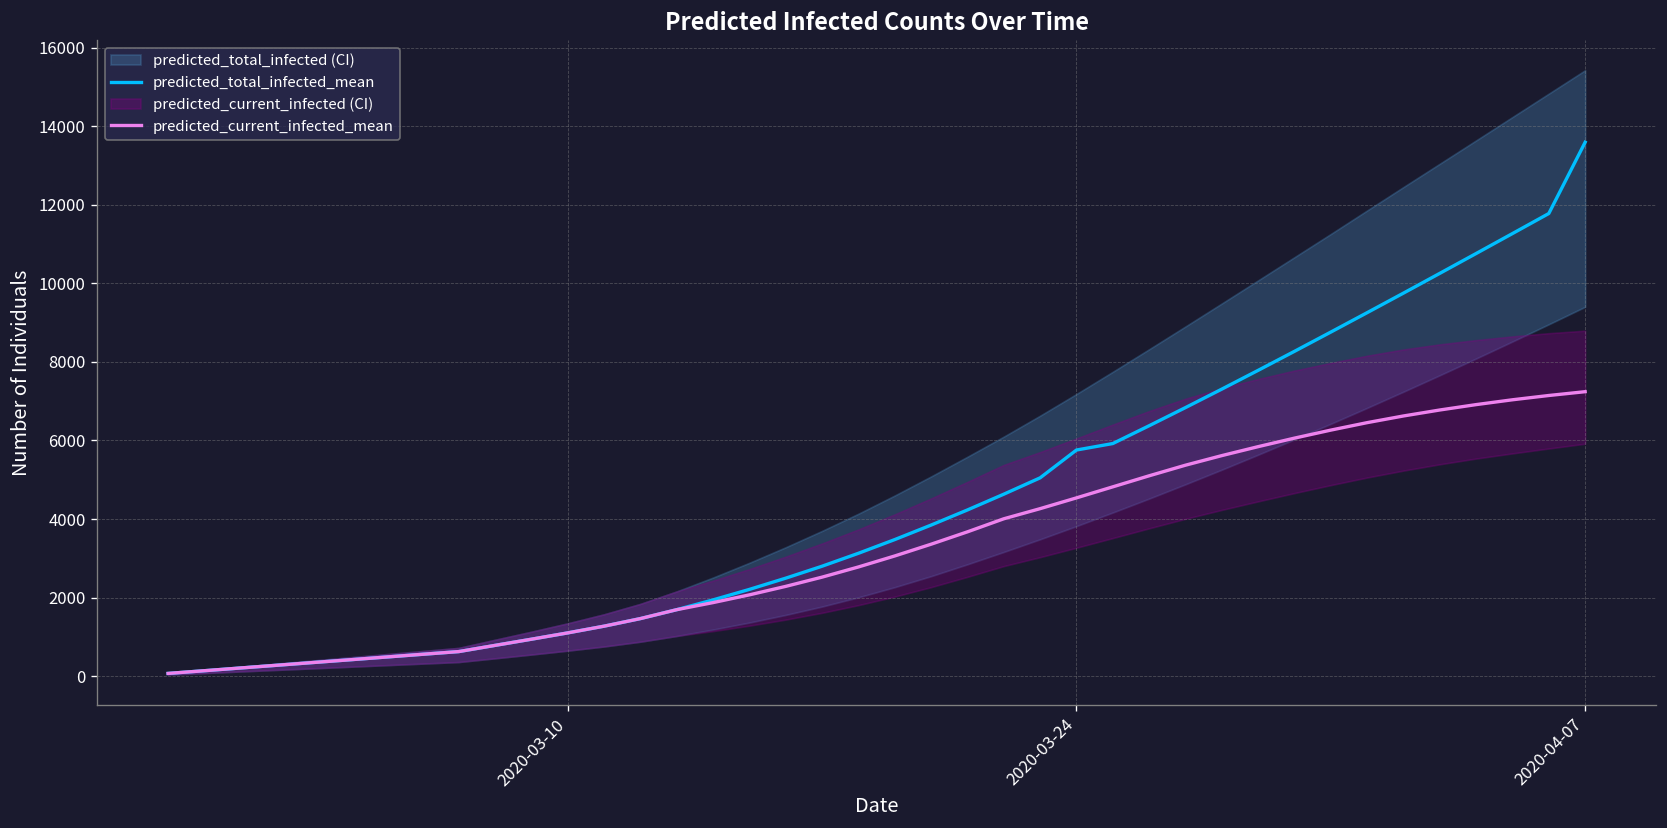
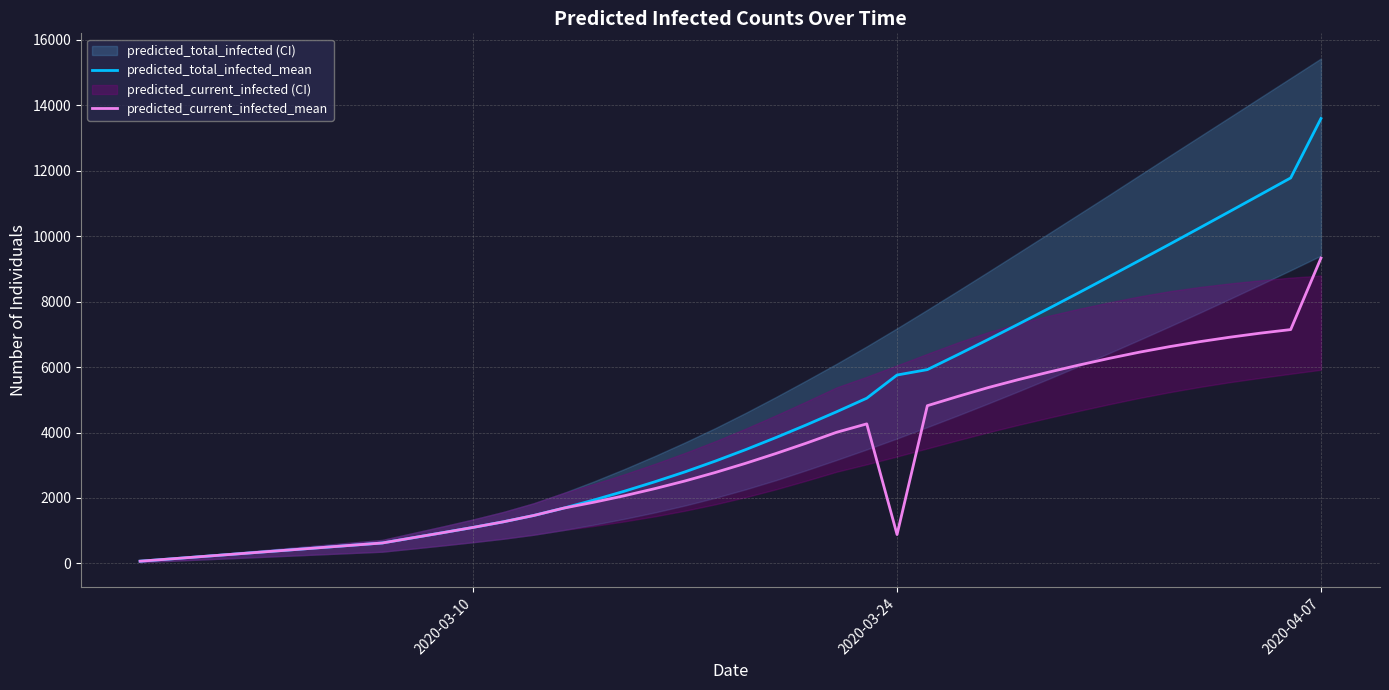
predicted_current_infected_mean, 2020-03-24: 4500 -> 900
predicted_current_infected_mean, 2020-04-07: 7200 -> 9300
